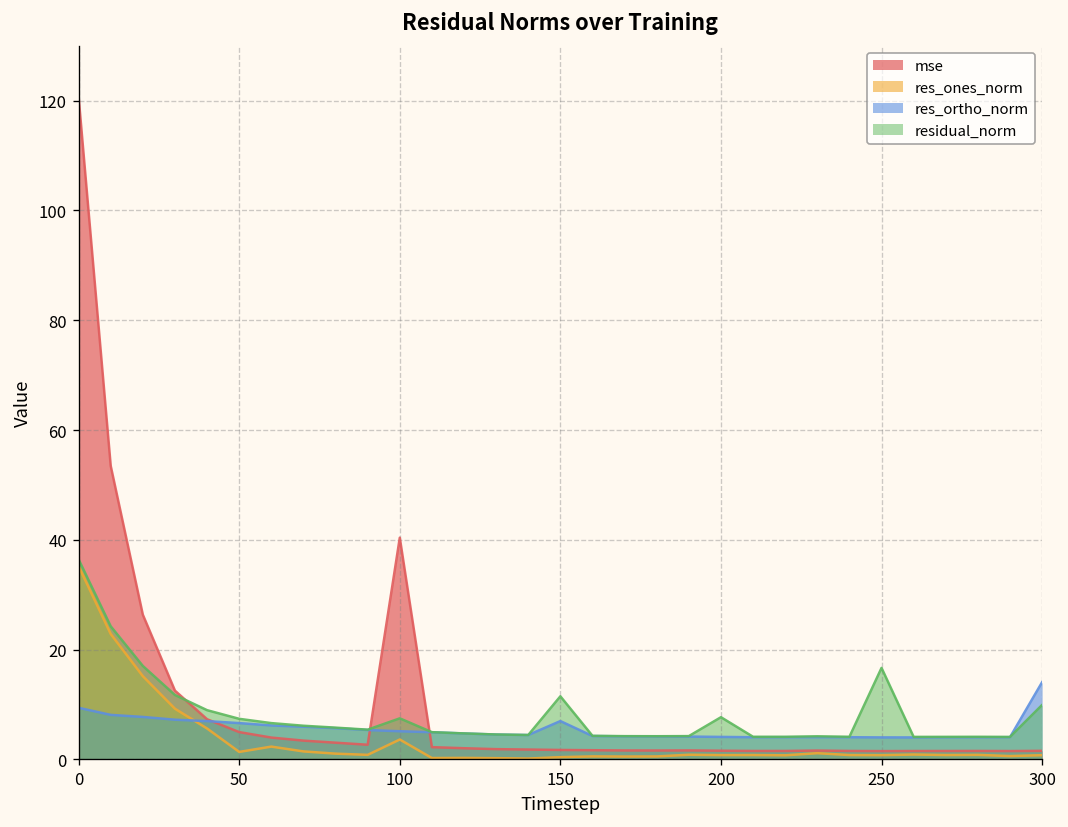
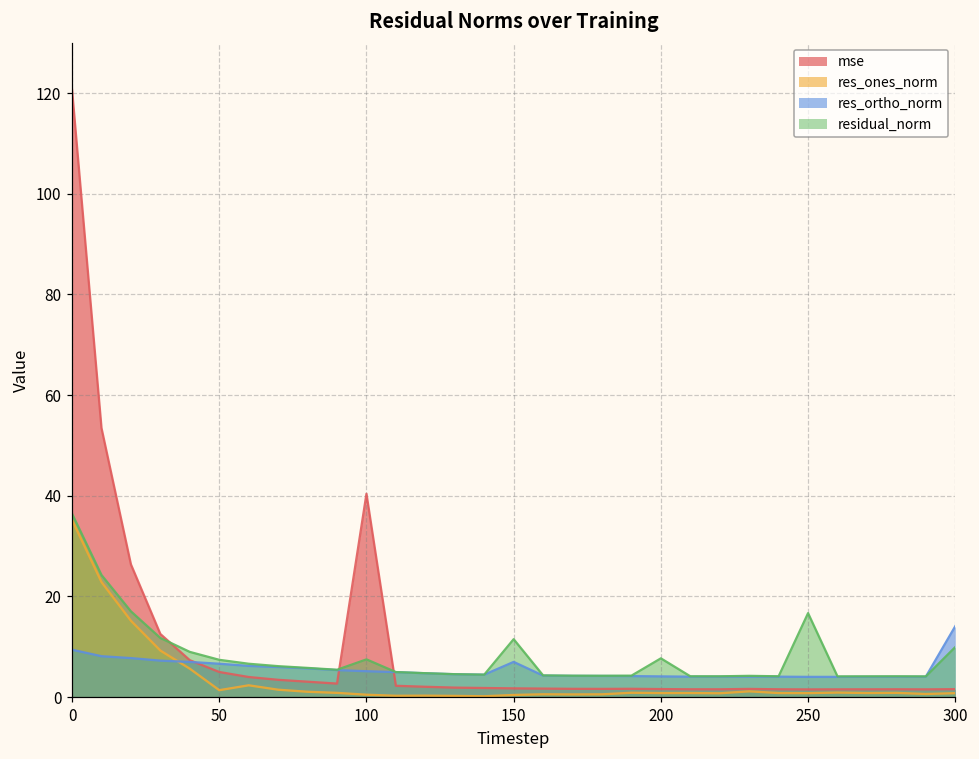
res_ones_norm, 100: 4 -> 0
